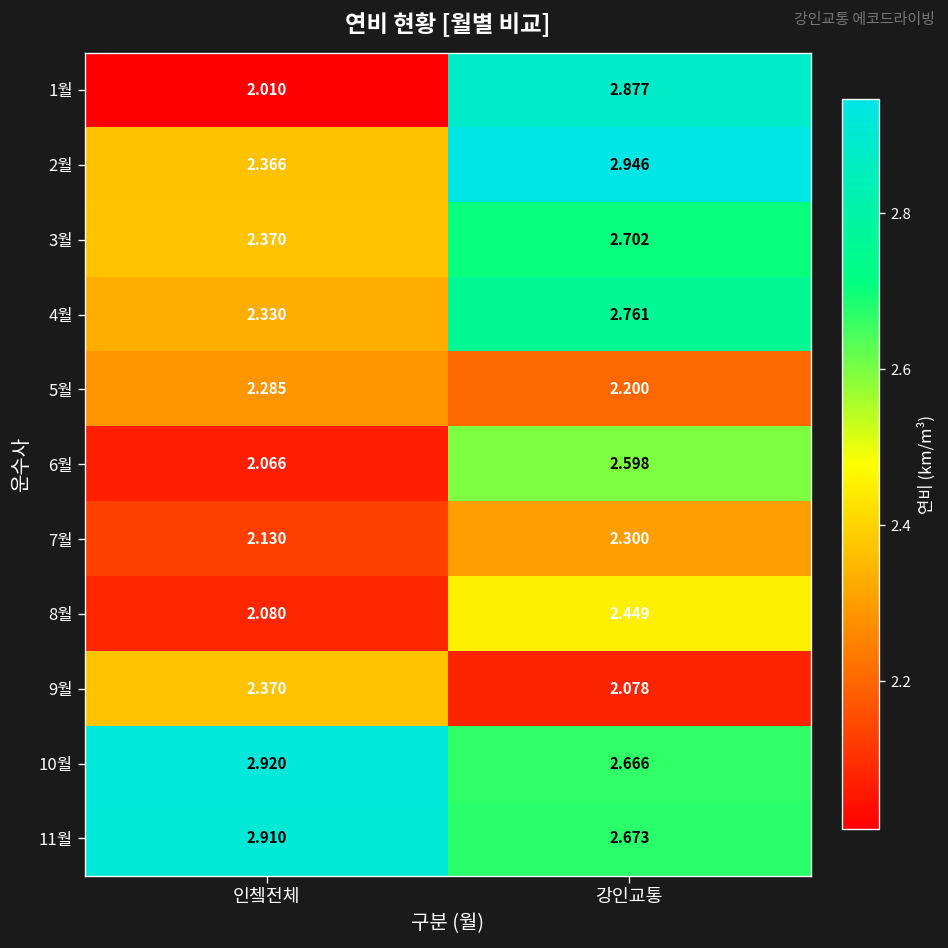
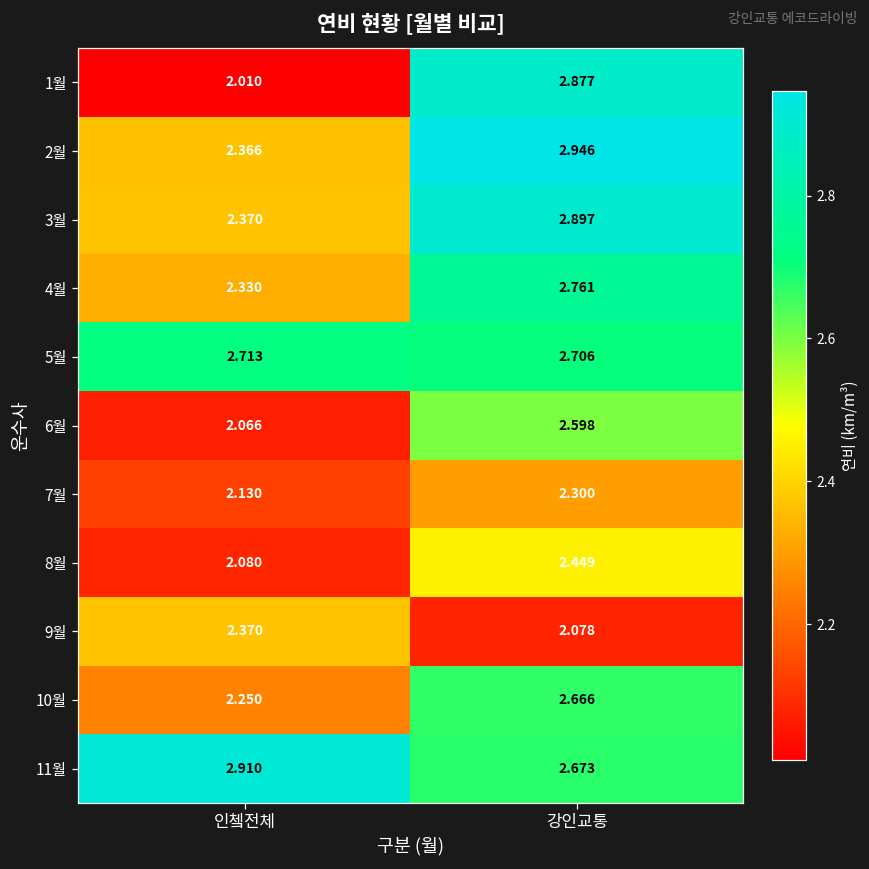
3월, 강인교통: 2.702 -> 2.897
5월, 인쳌전체: 2.285 -> 2.713
5월, 강인교통: 2.200 -> 2.706
10월, 인쳌전체: 2.920 -> 2.250
